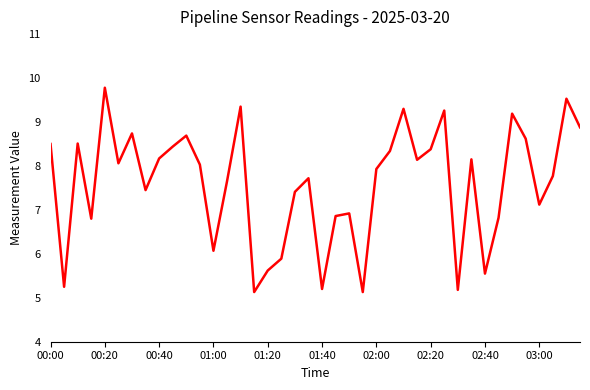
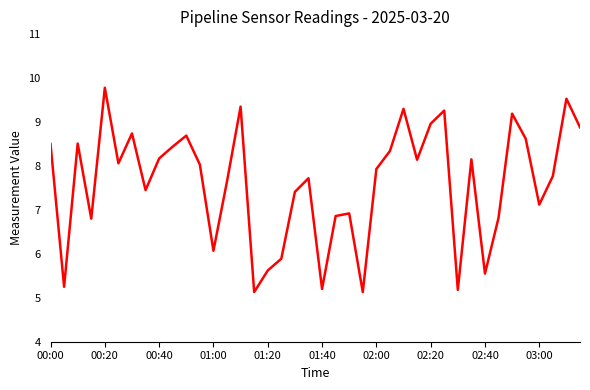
02:20: 8.4 -> 9.0
